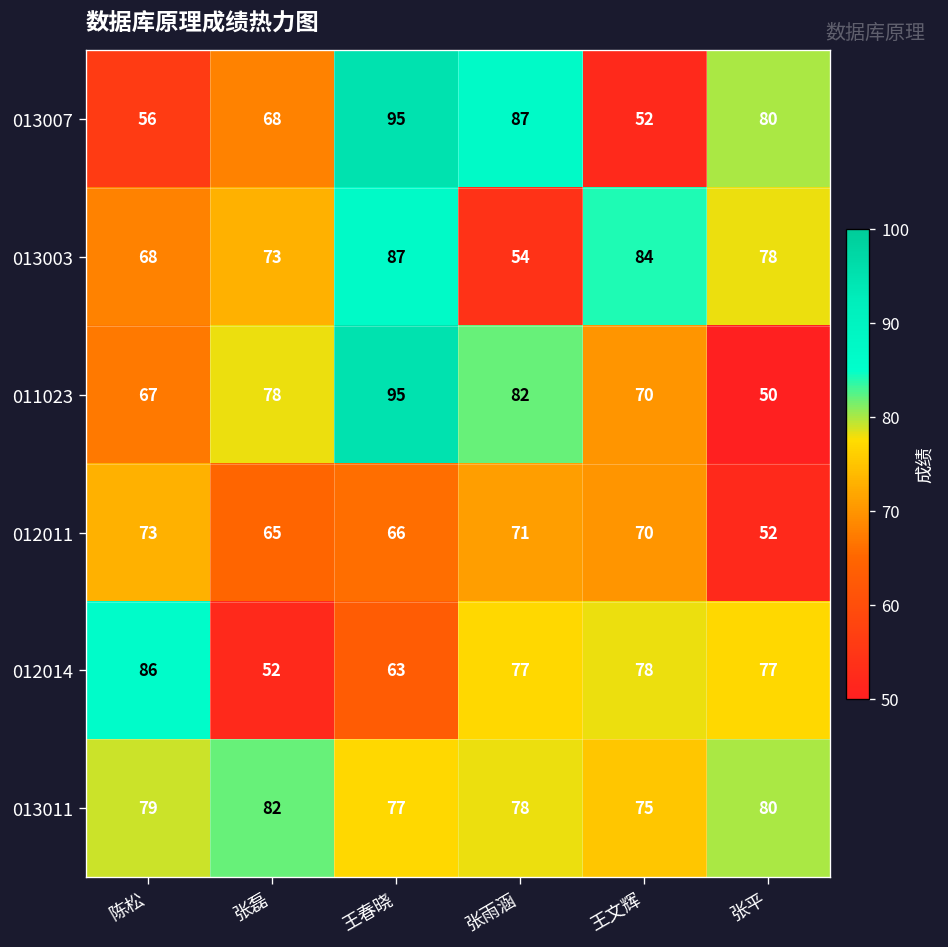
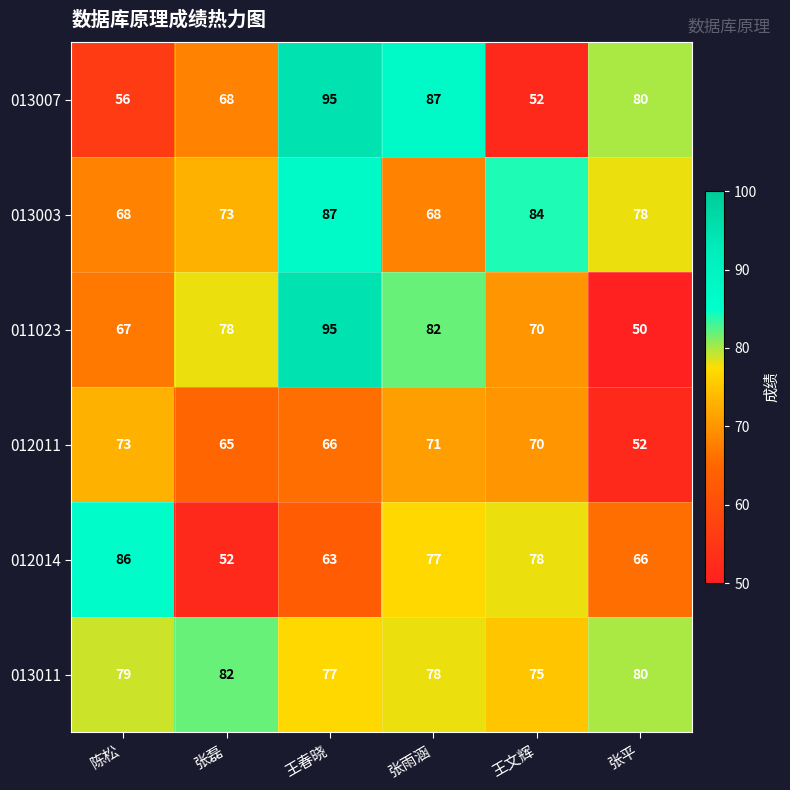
013003, 张雨涵: 54 -> 68
012014, 张平: 77 -> 66
